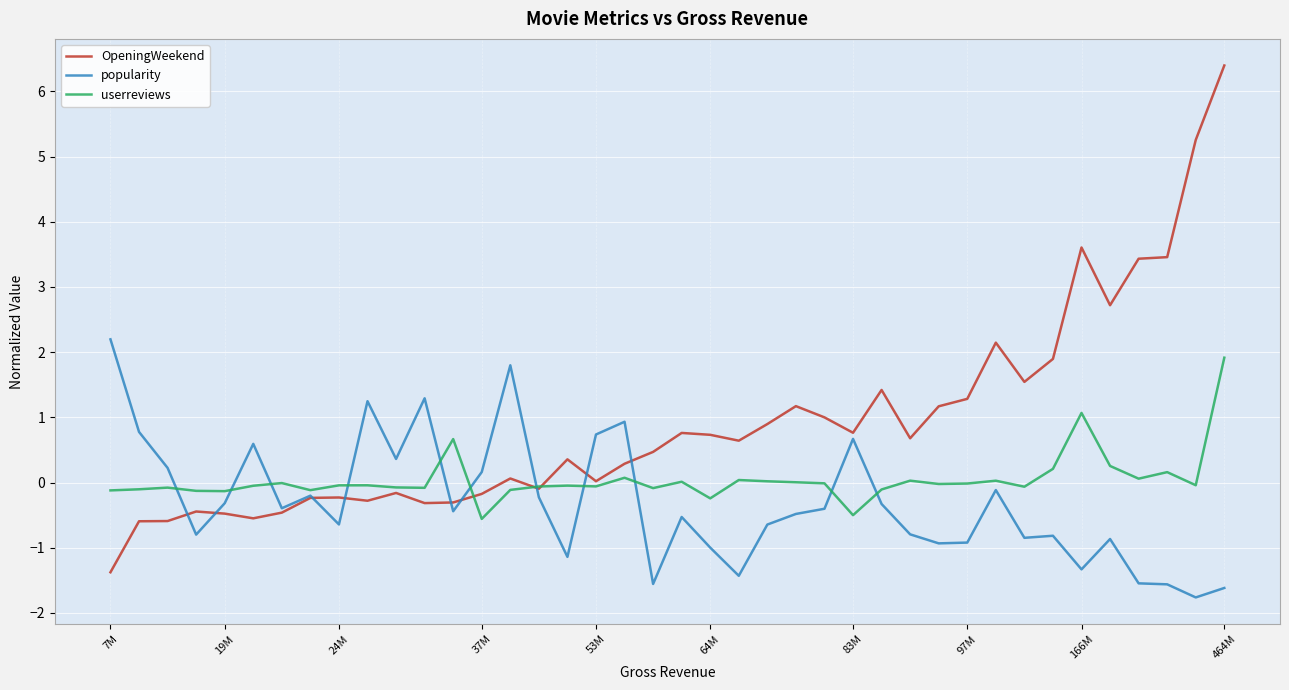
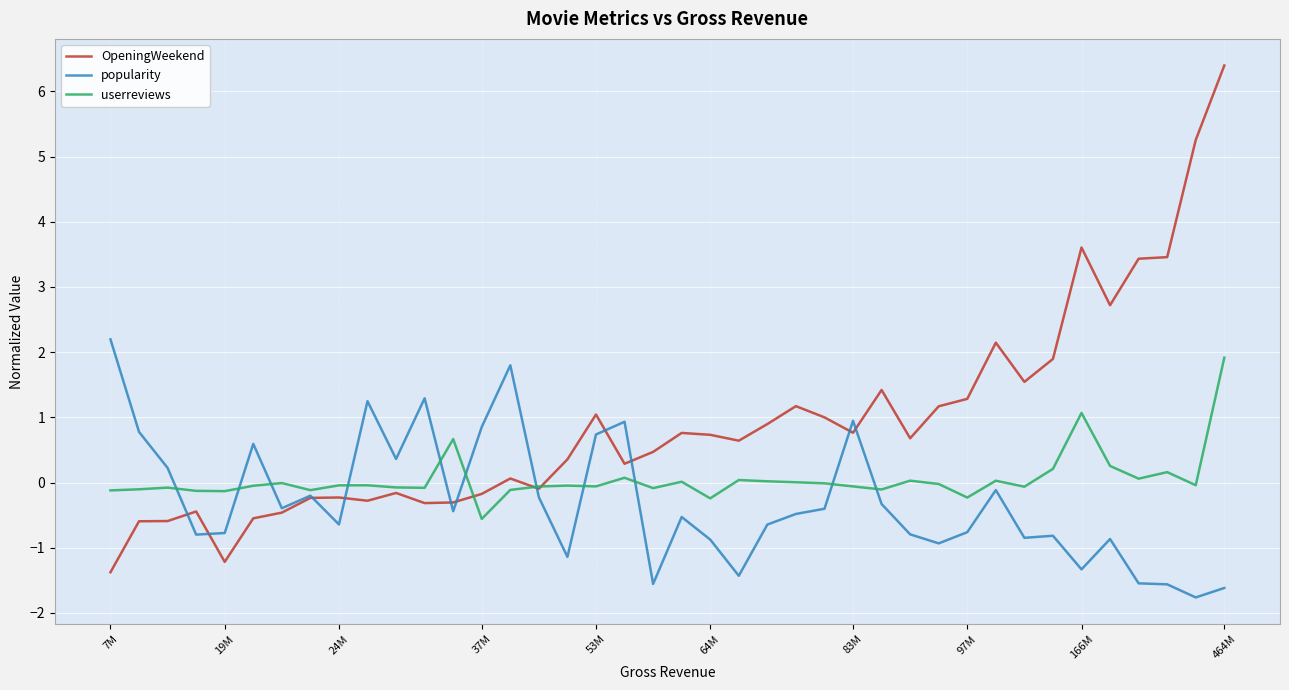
OpeningWeekend, 19M: -0.5 -> -1.2
popularity, 19M: -0.3 -> -0.8
popularity, 37M: 0.2 -> 0.9
OpeningWeekend, 53M: 0.0 -> 1.0
popularity, 64M: -1.0 -> -0.9
popularity, 83M: 0.7 -> 0.9
userreviews, 83M: -0.5 -> -0.1
popularity, 97M: -0.9 -> -0.8
userreviews, 97M: 0.0 -> -0.2
